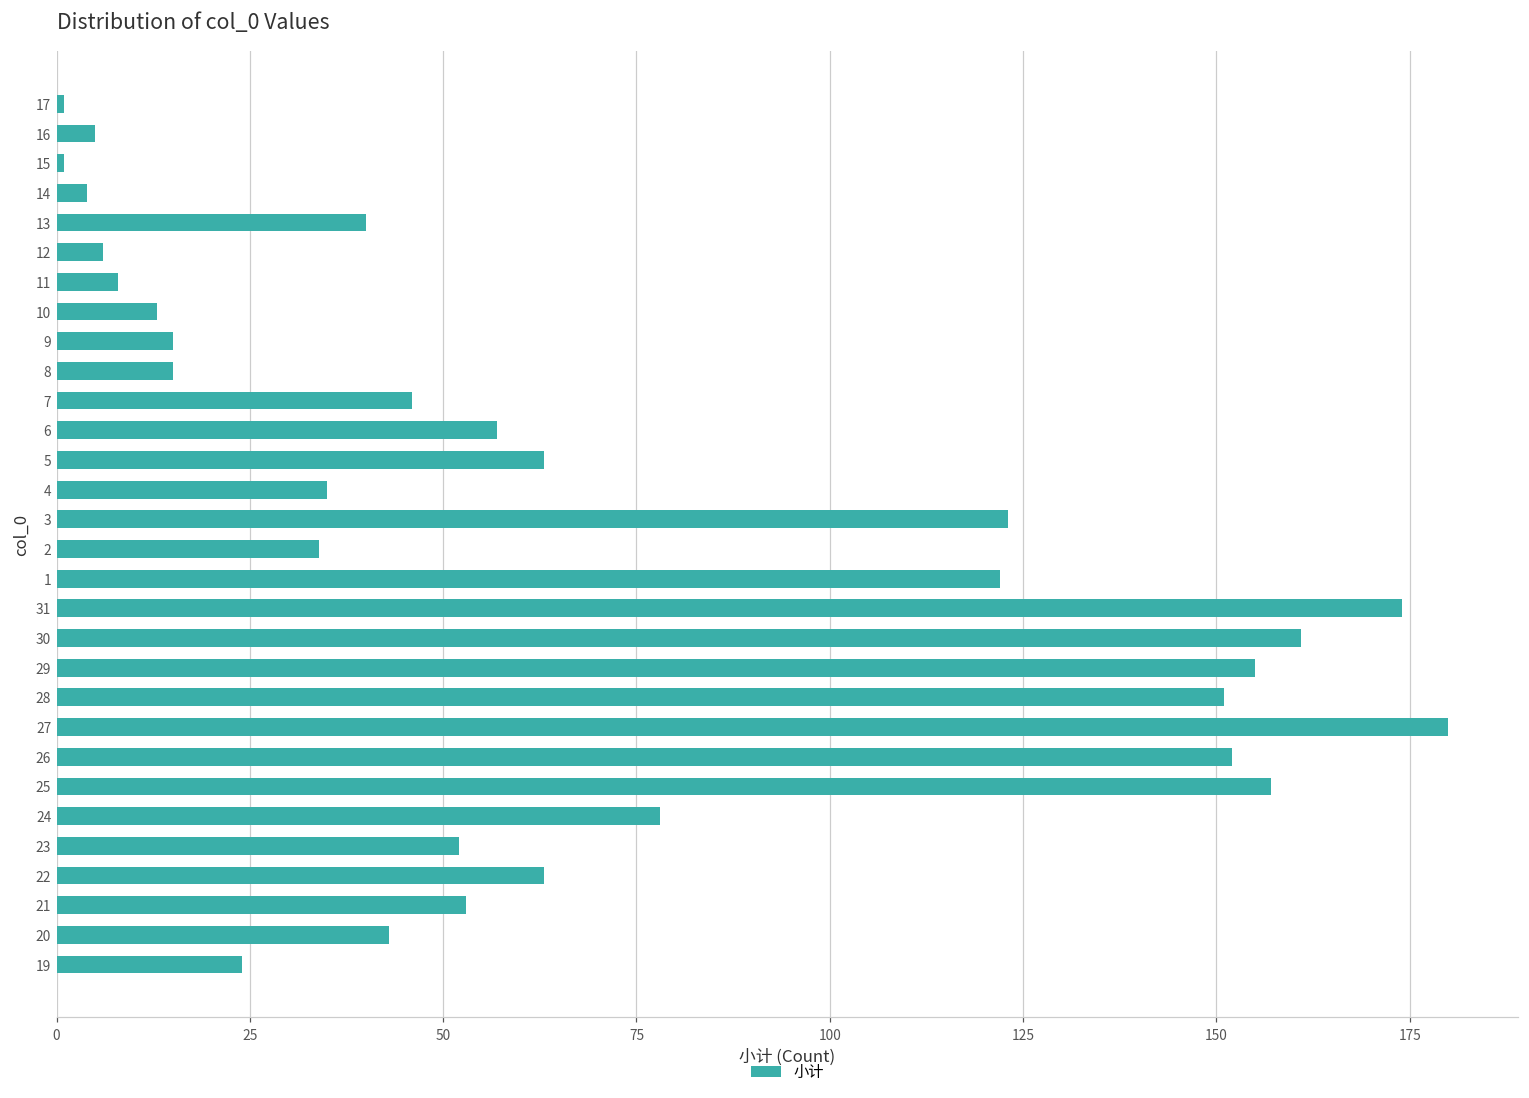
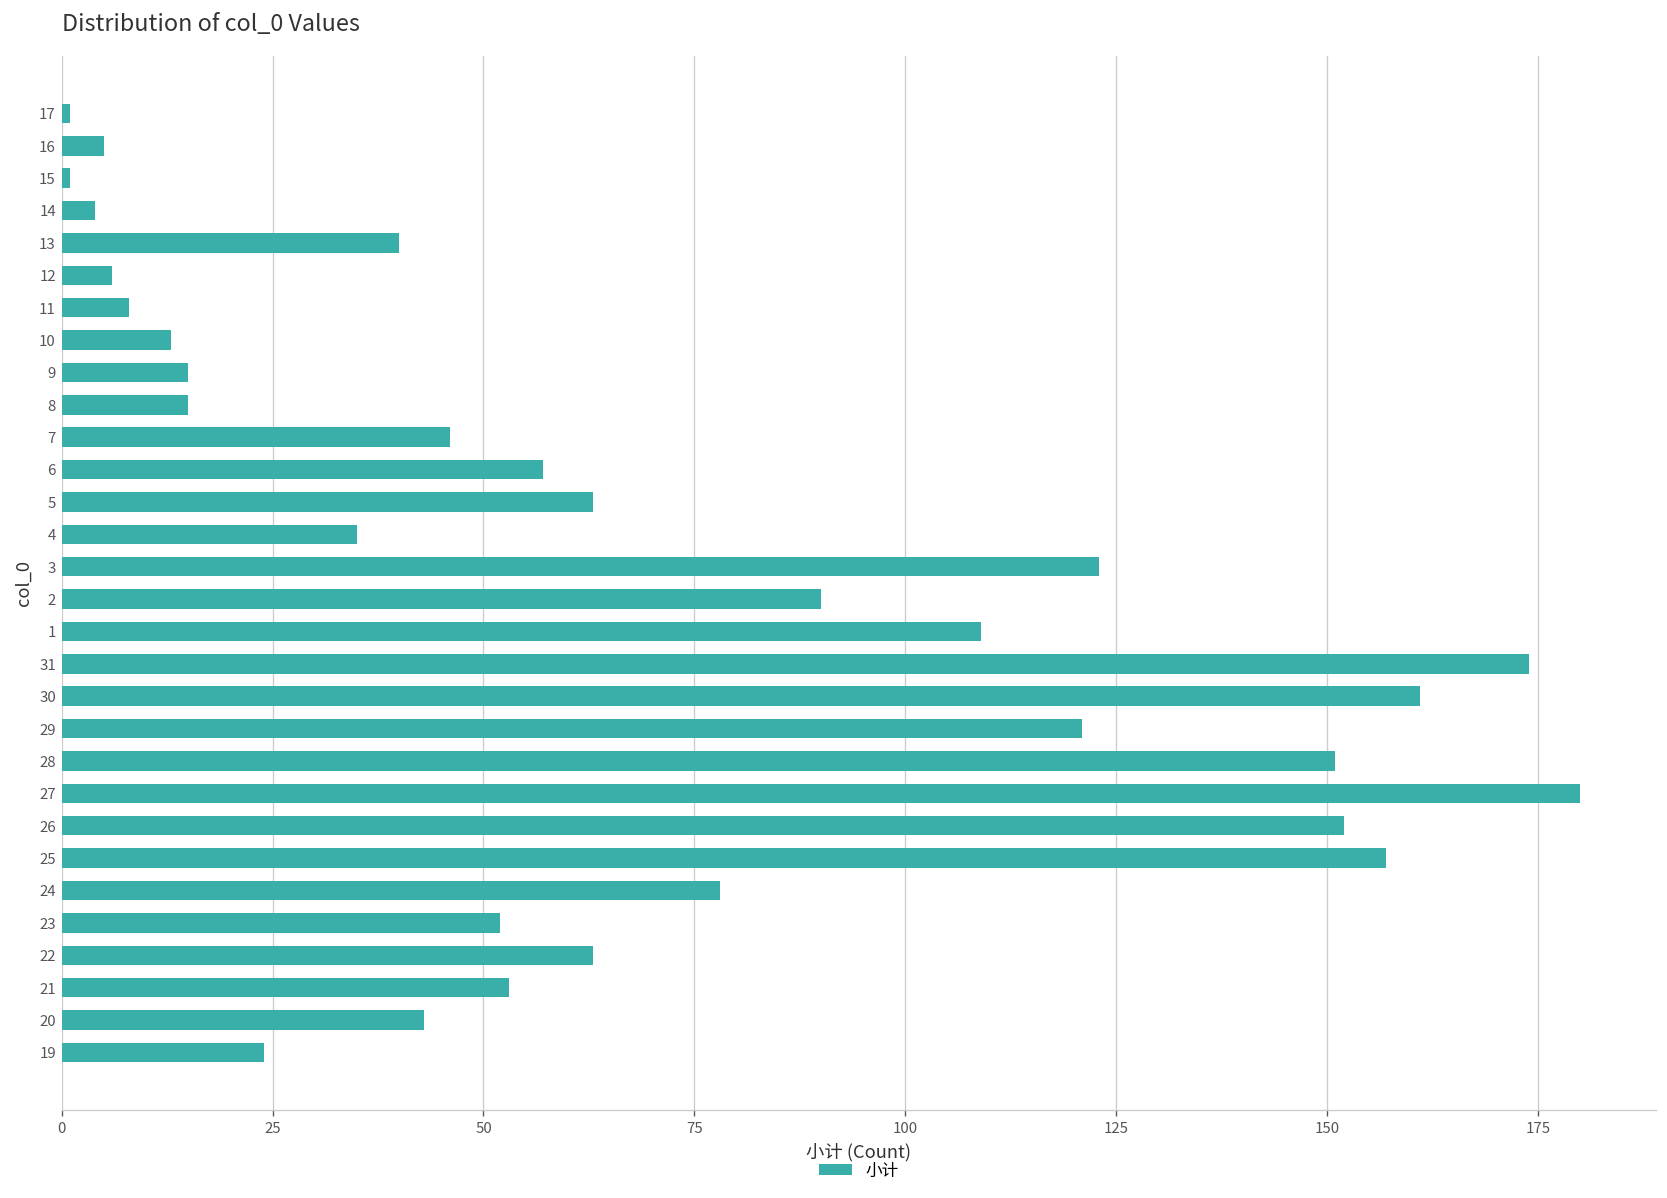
2: 34 -> 90
1: 122 -> 109
29: 155 -> 121
